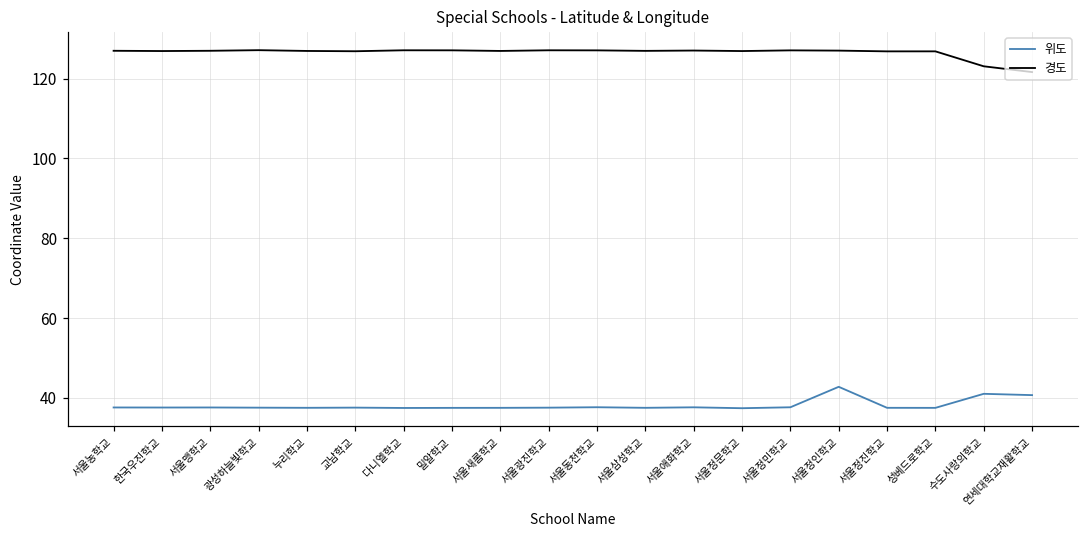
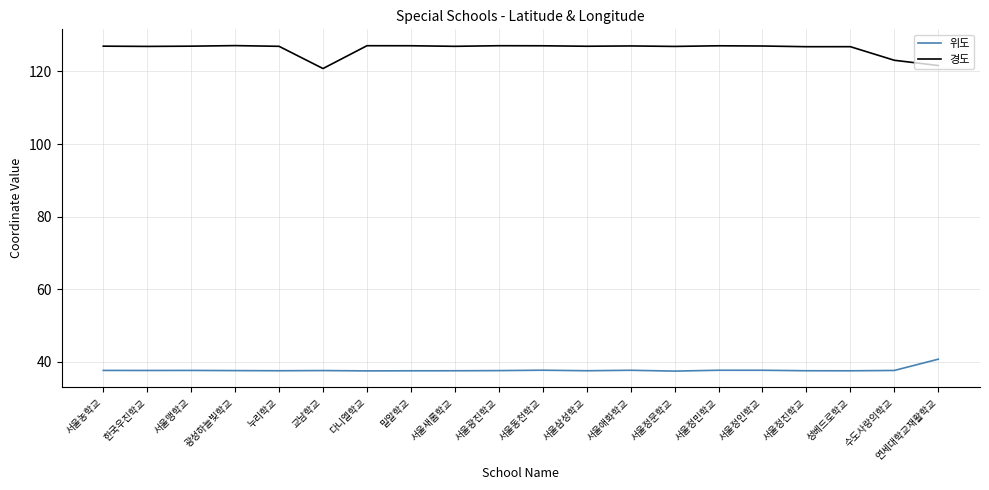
경도, 교남학교: 127 -> 121
위도, 서울정인학교: 43 -> 38
위도, 수도사랑의학교: 41 -> 38
